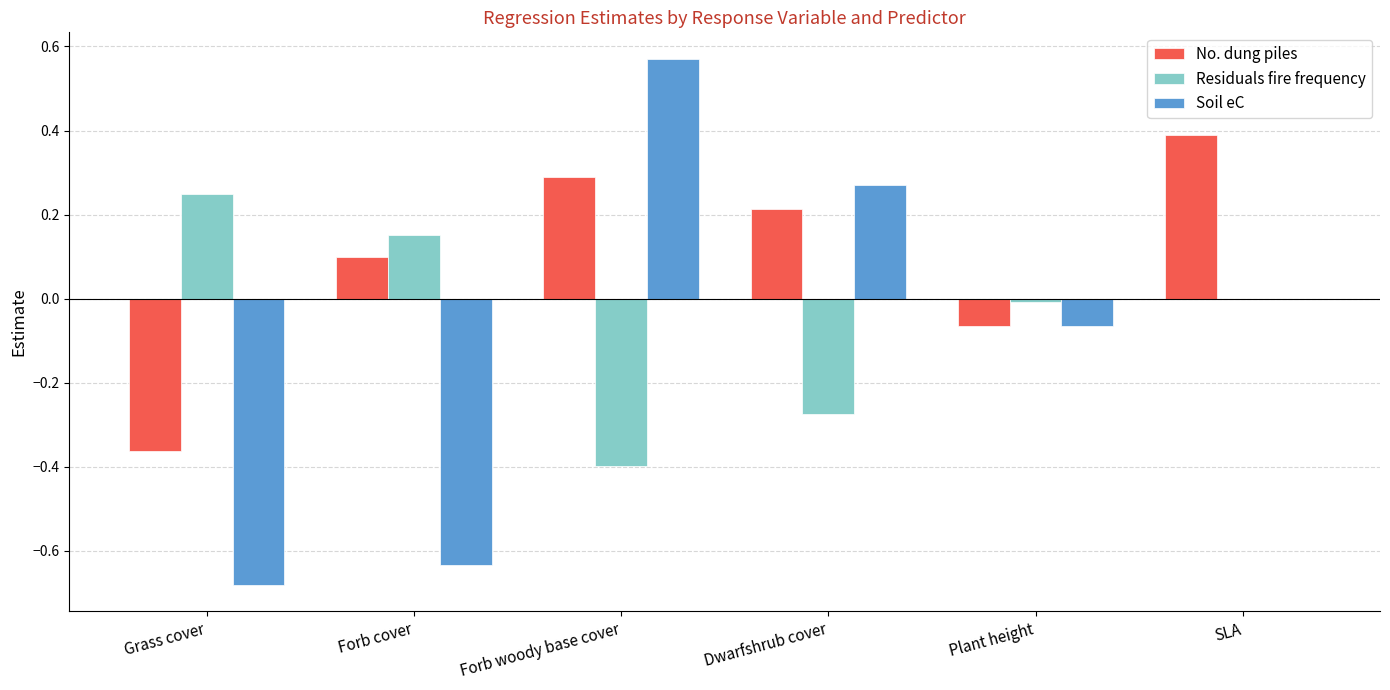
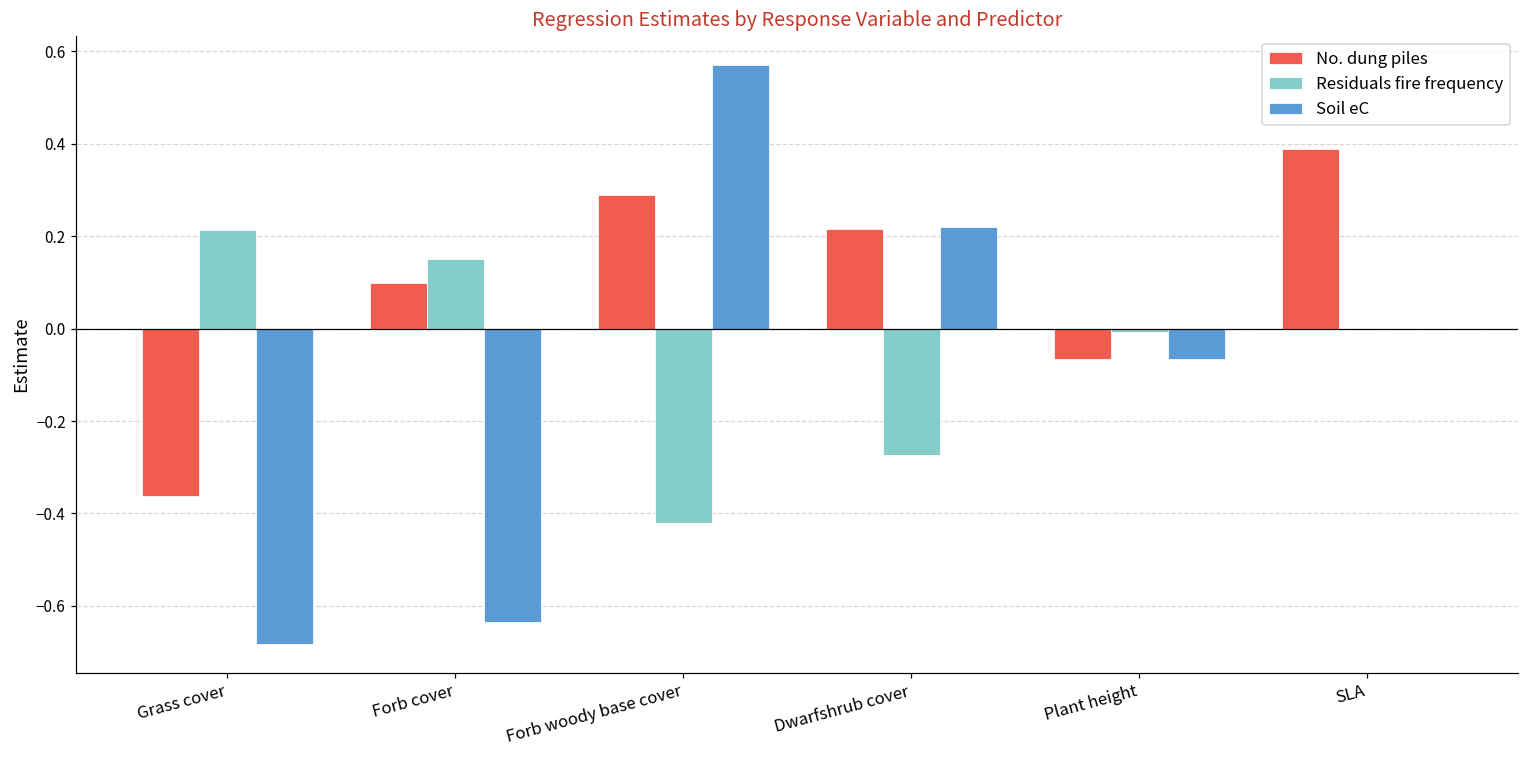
Residuals fire frequency, Grass cover: 0.25 -> 0.21
Residuals fire frequency, Forb woody base cover: -0.40 -> -0.42
Soil eC, Dwarfshrub cover: 0.27 -> 0.22
